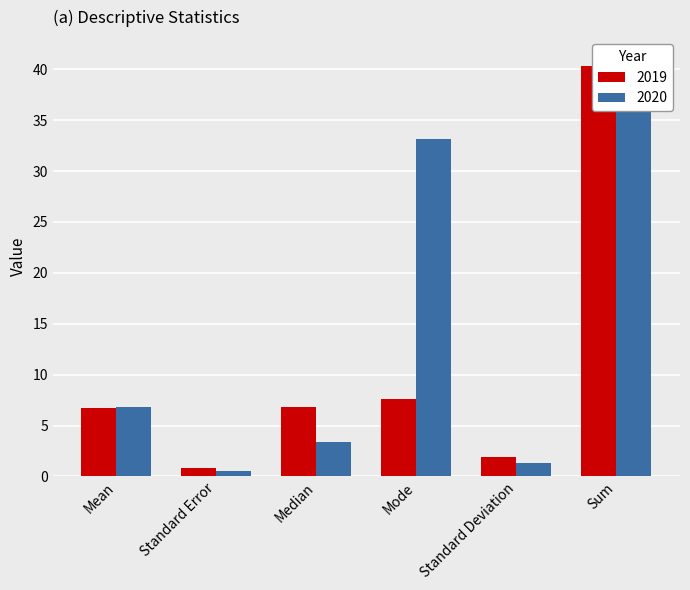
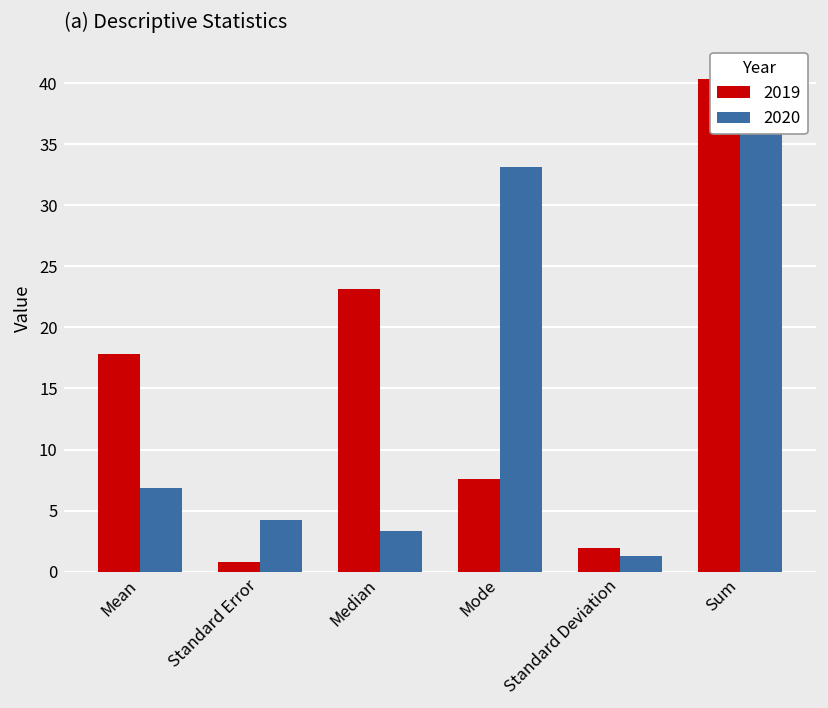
2019, Mean: 6.7 -> 17.8
2020, Standard Error: 0.5 -> 4.2
2019, Median: 6.8 -> 23.1
